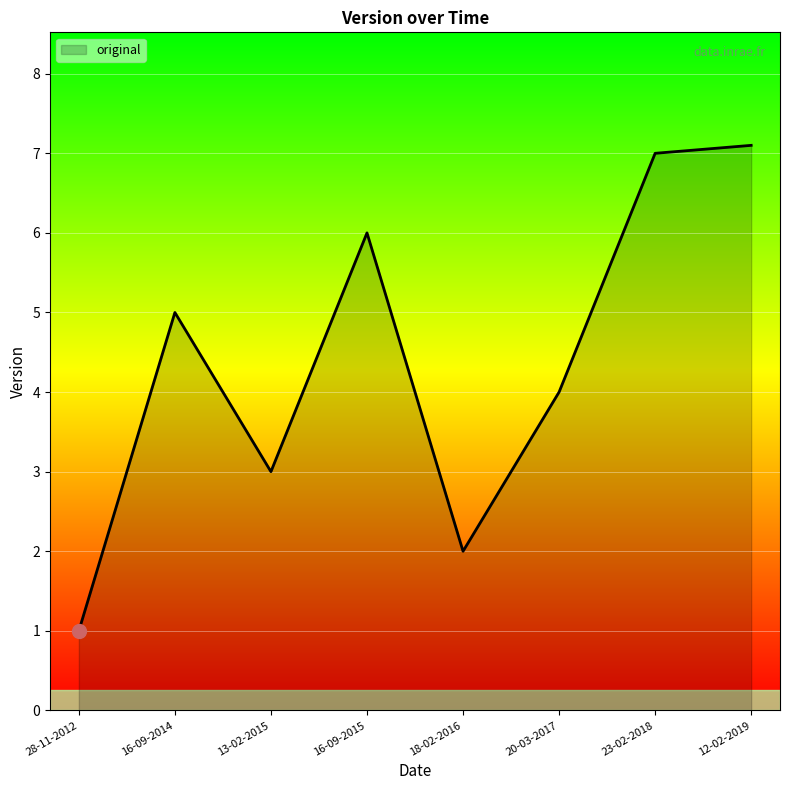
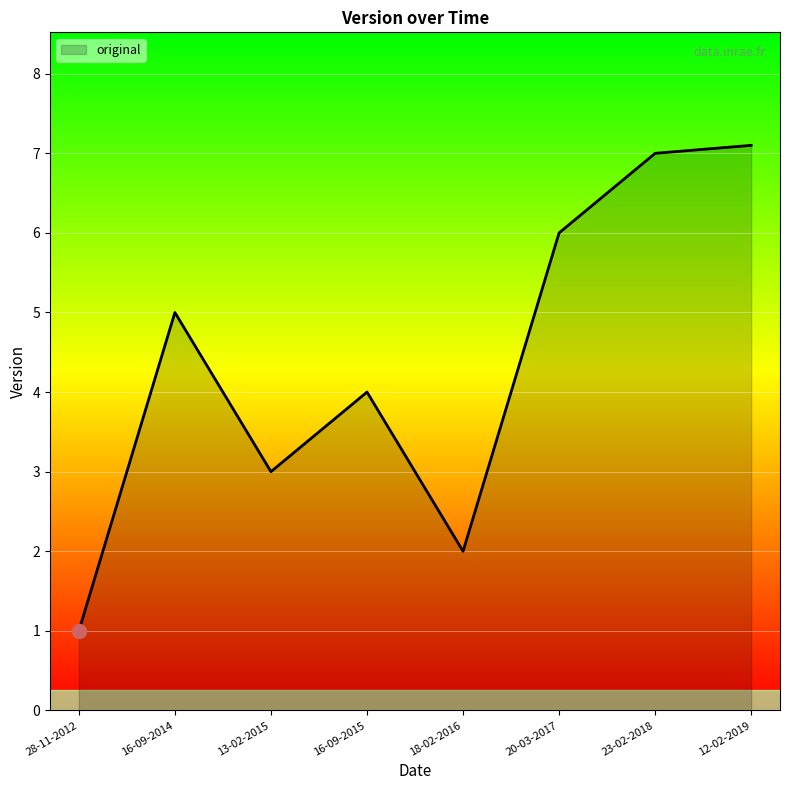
original, 16-09-2015: 6 -> 4
original, 20-03-2017: 4 -> 6
